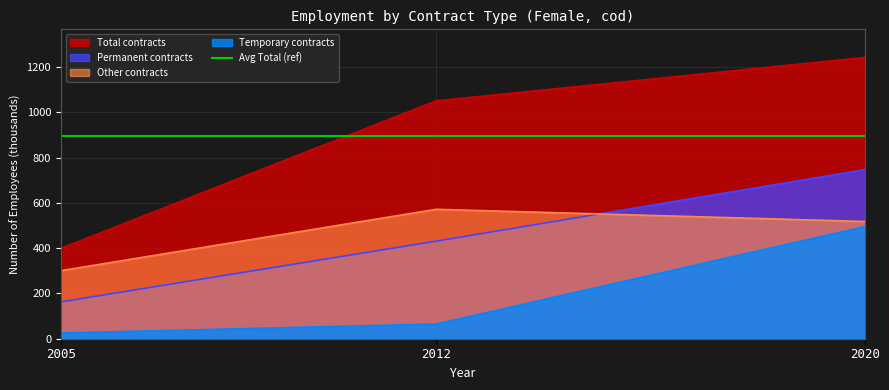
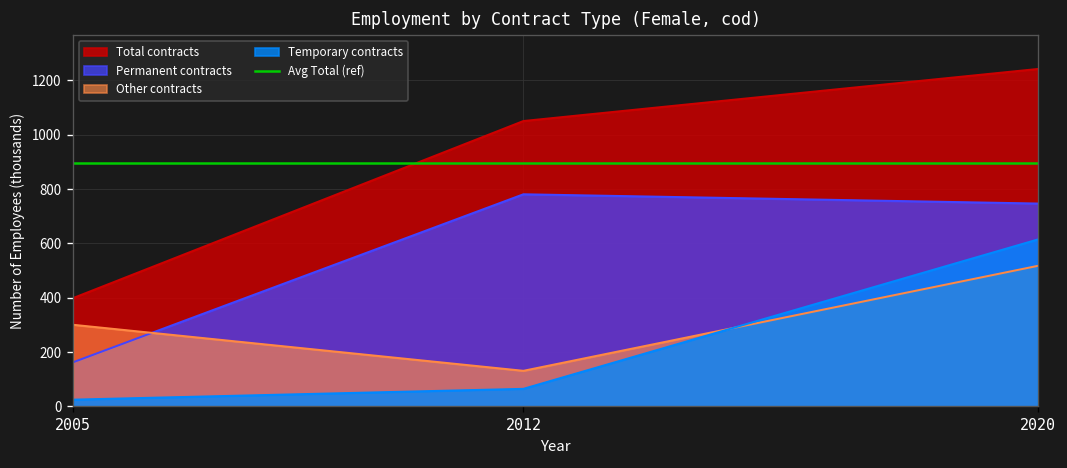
Permanent contracts, 2012: 430 -> 780
Other contracts, 2012: 570 -> 130
Temporary contracts, 2020: 500 -> 610
